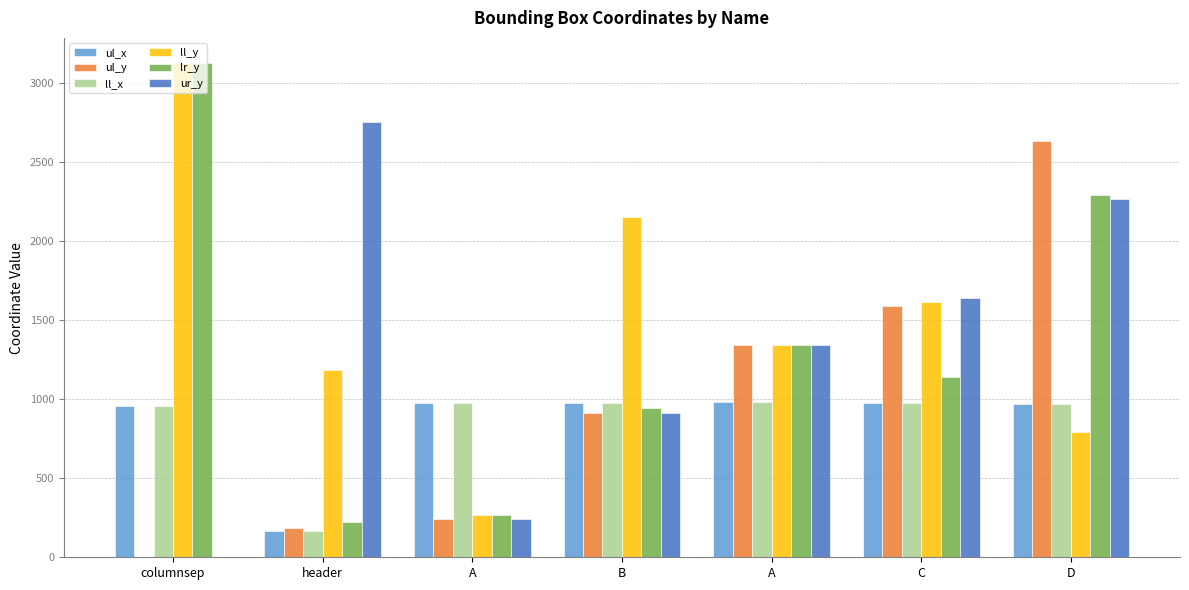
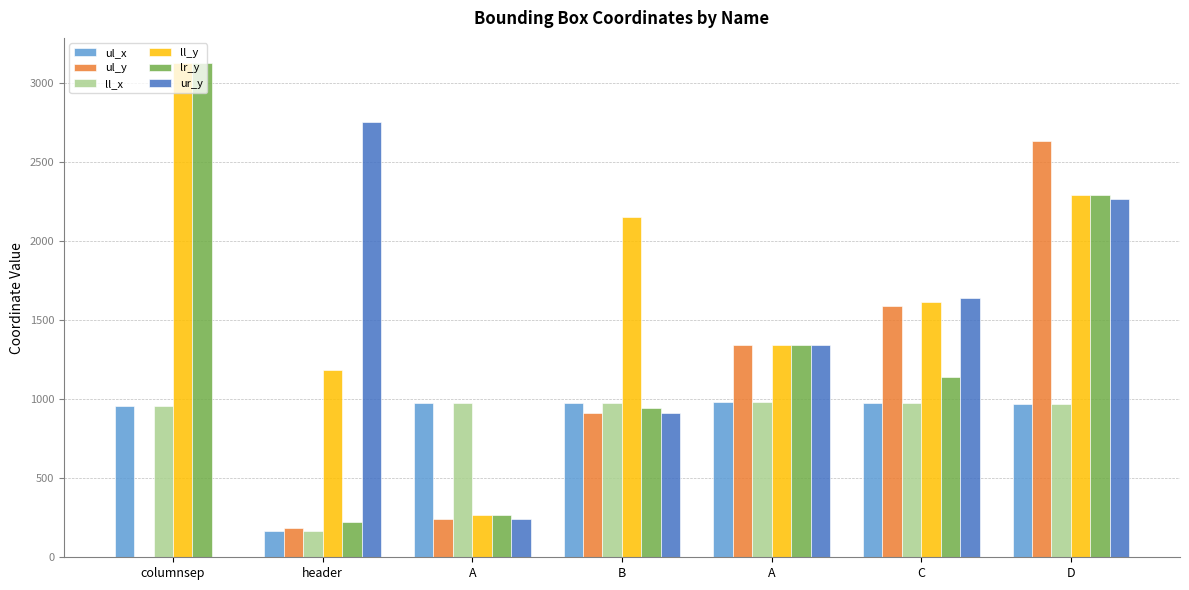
ll_y, D: 790 -> 2290
